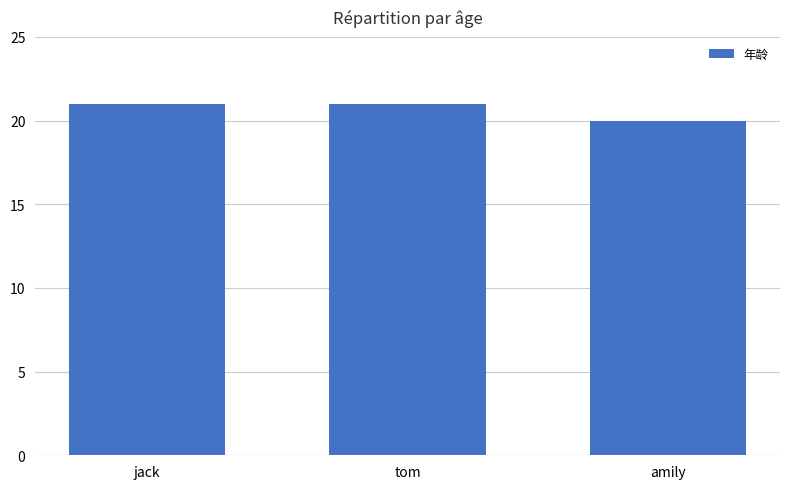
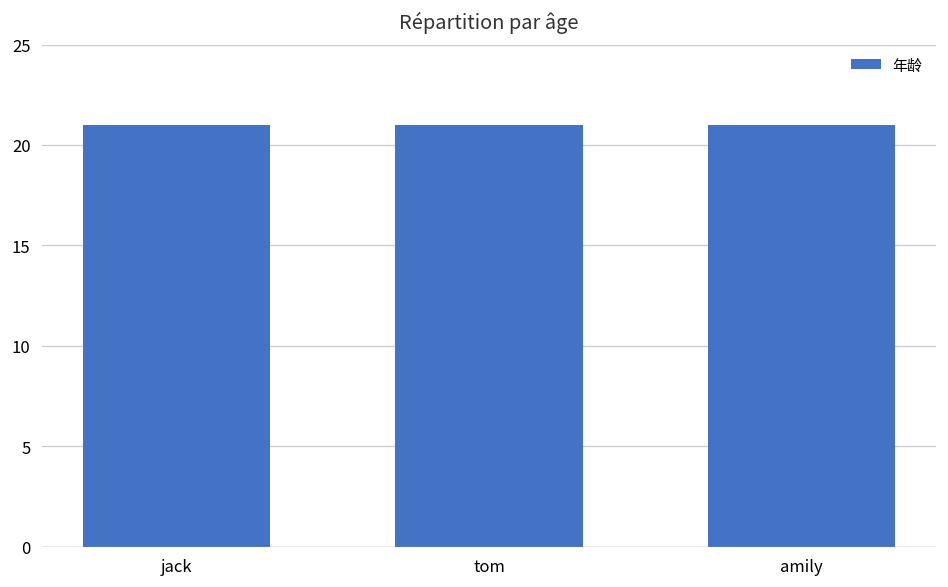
amily: 20 -> 21
